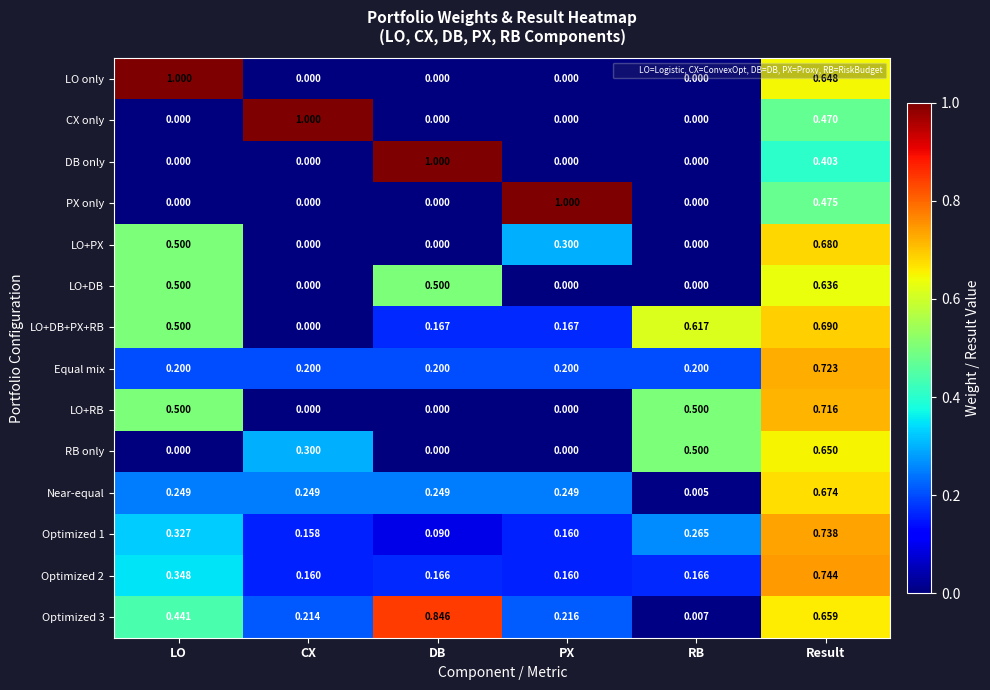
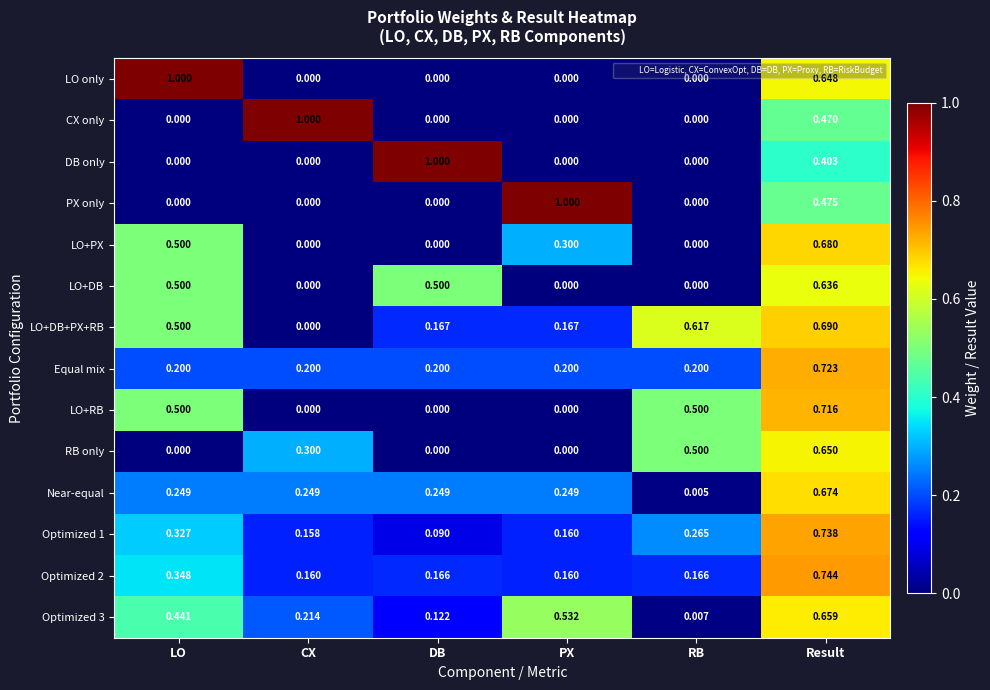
Optimized 3, DB: 0.846 -> 0.122
Optimized 3, PX: 0.216 -> 0.532
